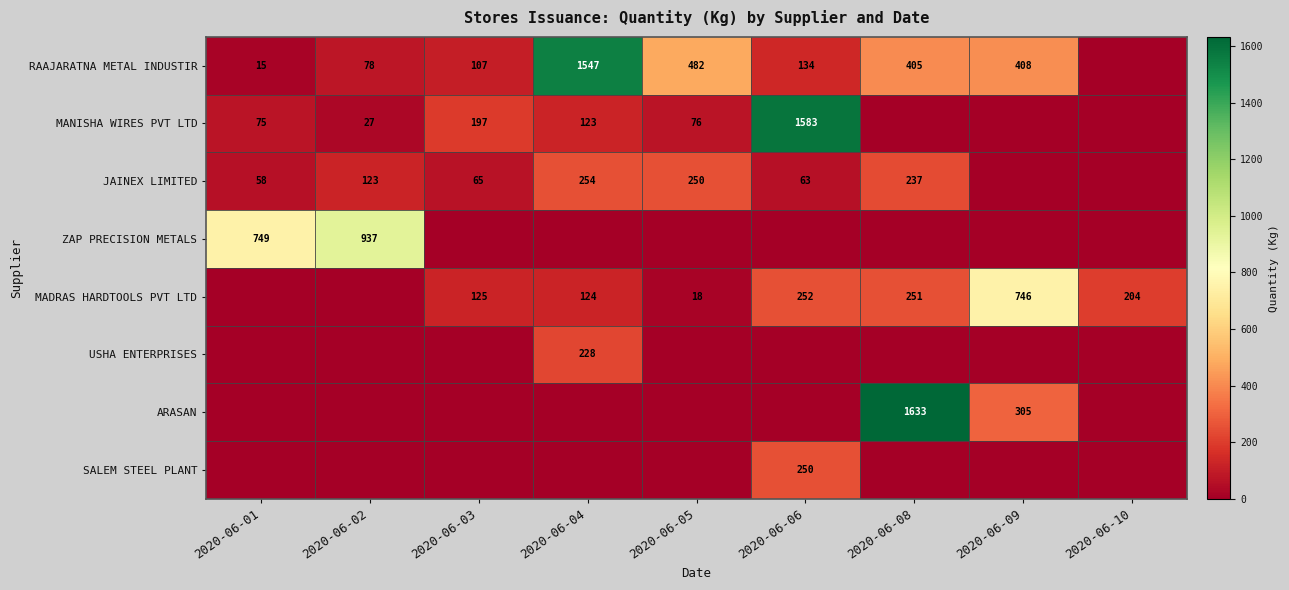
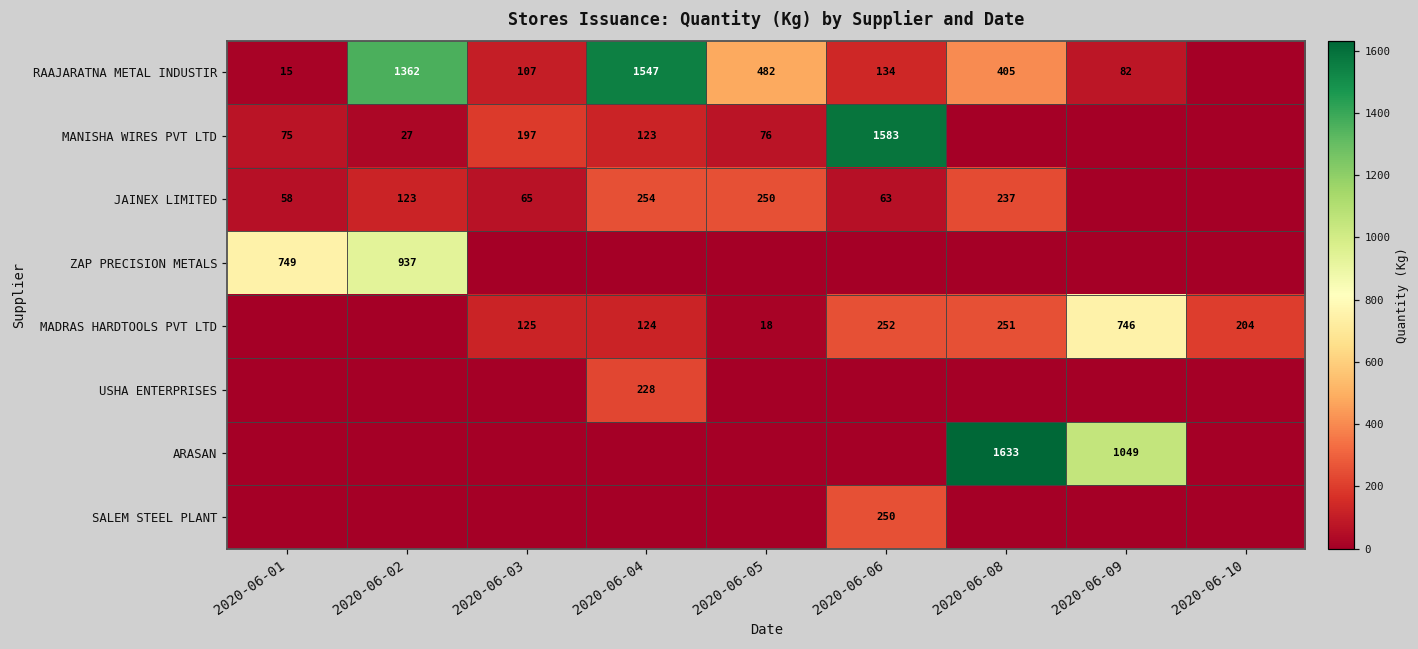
RAAJARATNA METAL INDUSTIR, 2020-06-02: 78 -> 1362
RAAJARATNA METAL INDUSTIR, 2020-06-09: 408 -> 82
ARASAN, 2020-06-09: 305 -> 1049
